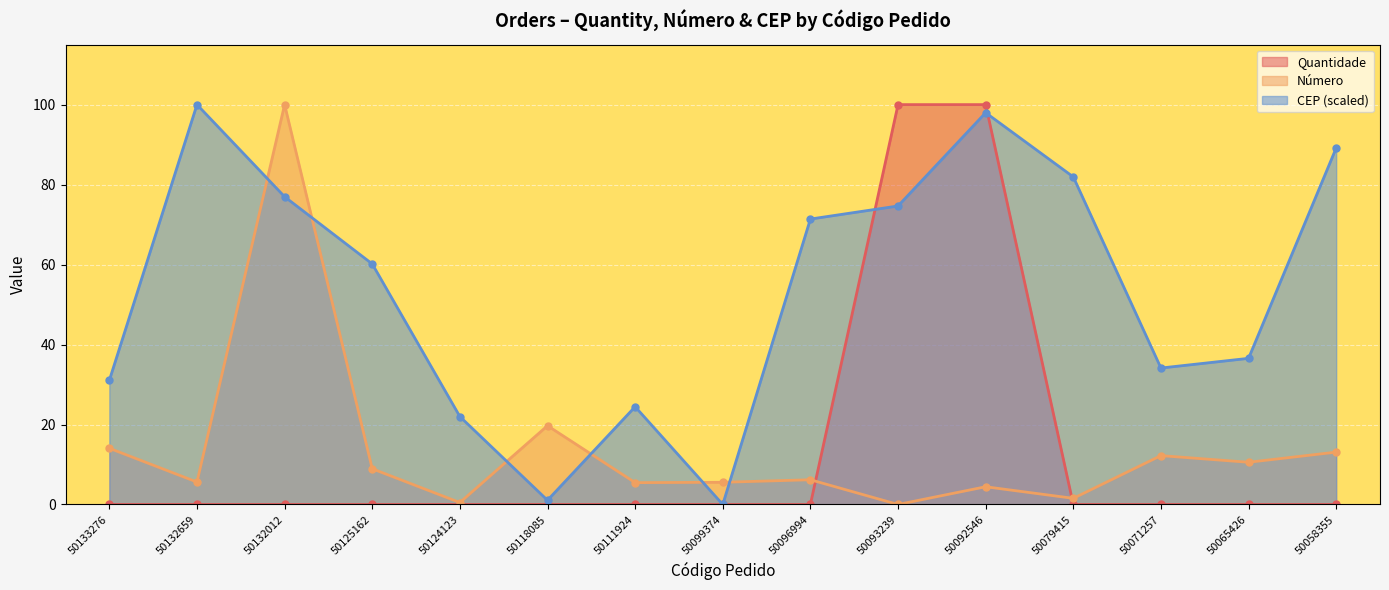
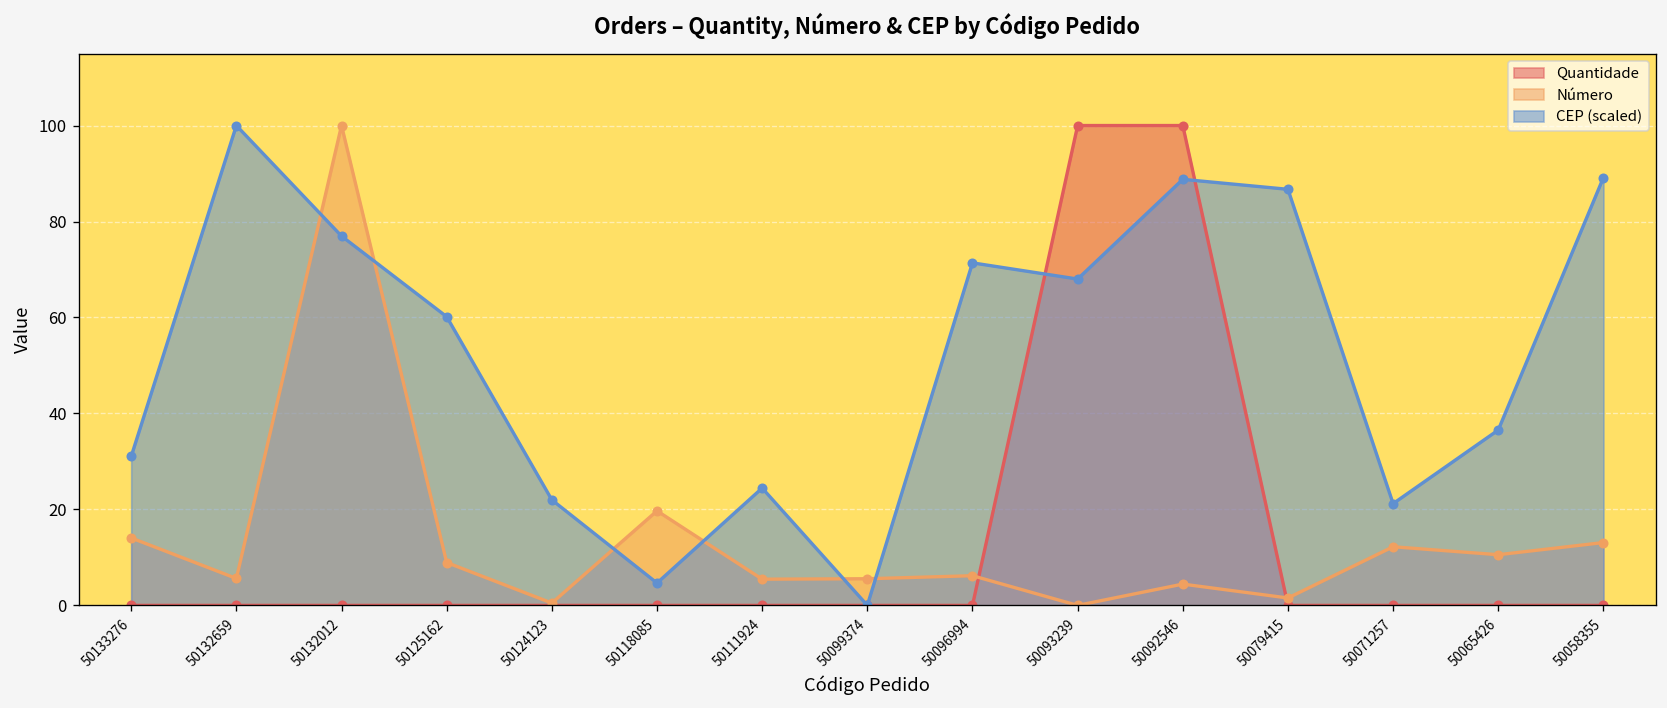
CEP (scaled), 50118085: 1 -> 5
CEP (scaled), 50093239: 75 -> 68
CEP (scaled), 50092546: 98 -> 89
CEP (scaled), 50079415: 82 -> 87
CEP (scaled), 50071257: 34 -> 21
